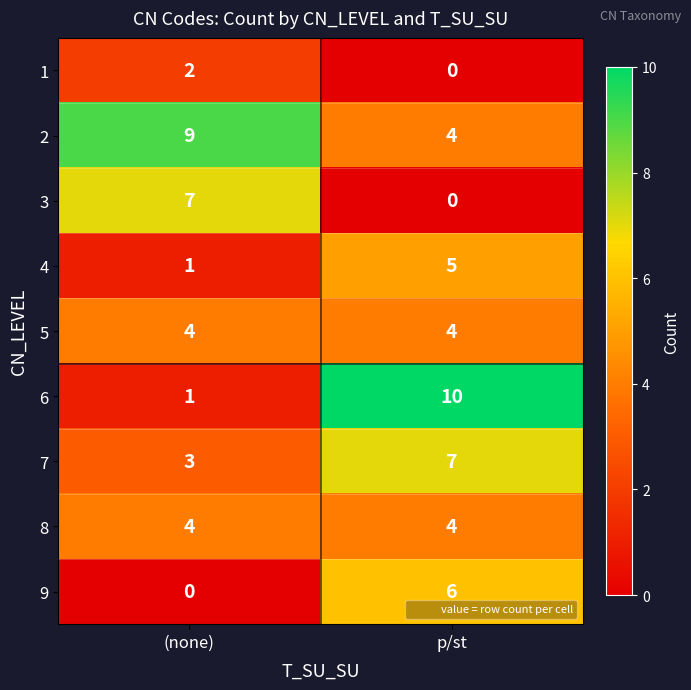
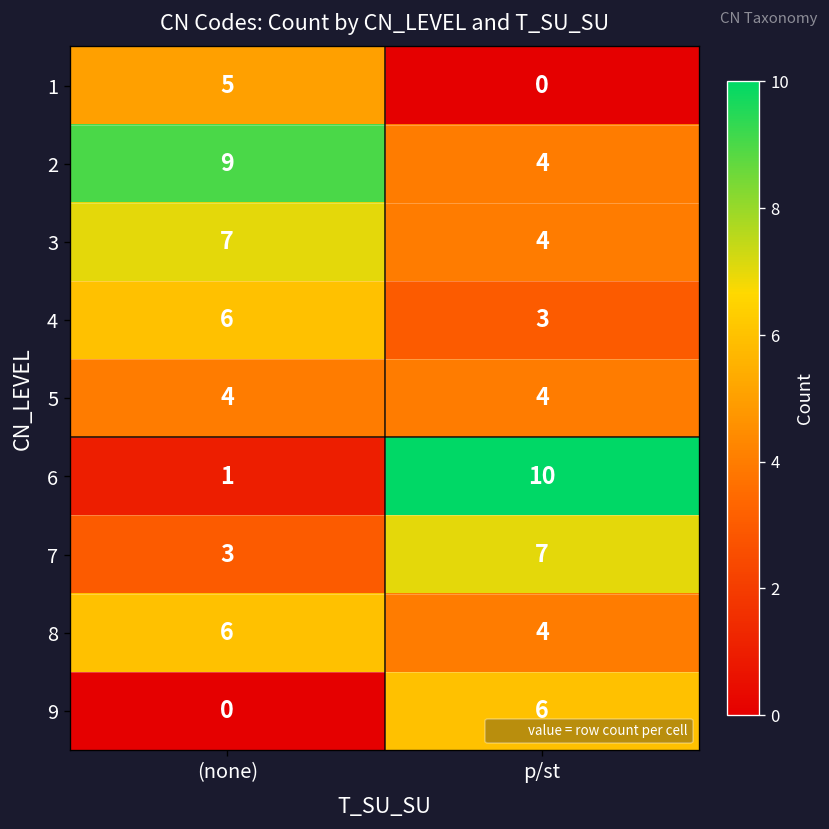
1, (none): 2 -> 5
3, p/st: 0 -> 4
4, (none): 1 -> 6
4, p/st: 5 -> 3
8, (none): 4 -> 6
